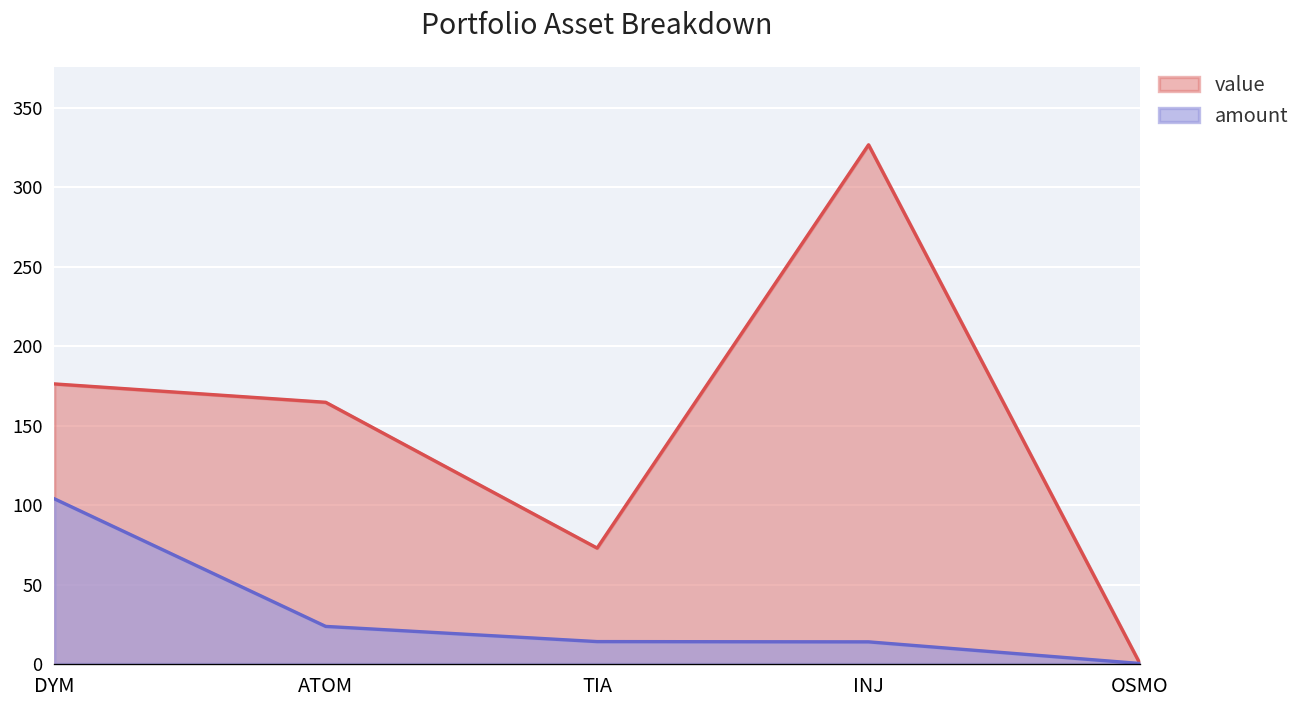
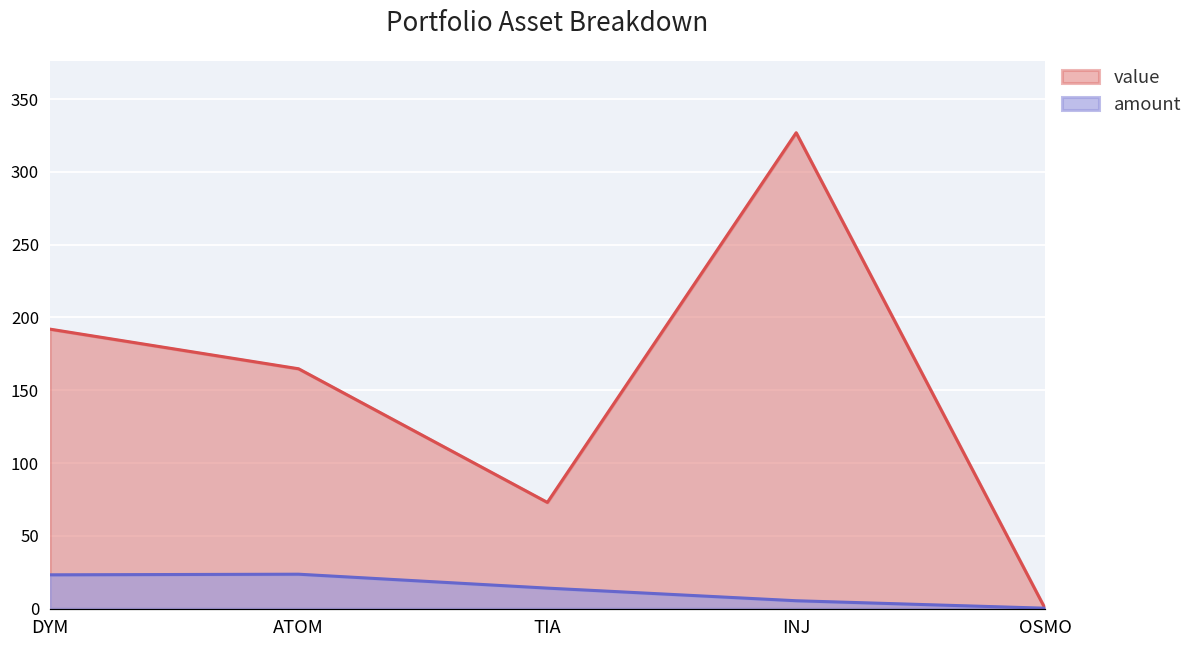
value, DYM: 176 -> 192
amount, DYM: 104 -> 23
amount, INJ: 14 -> 5
